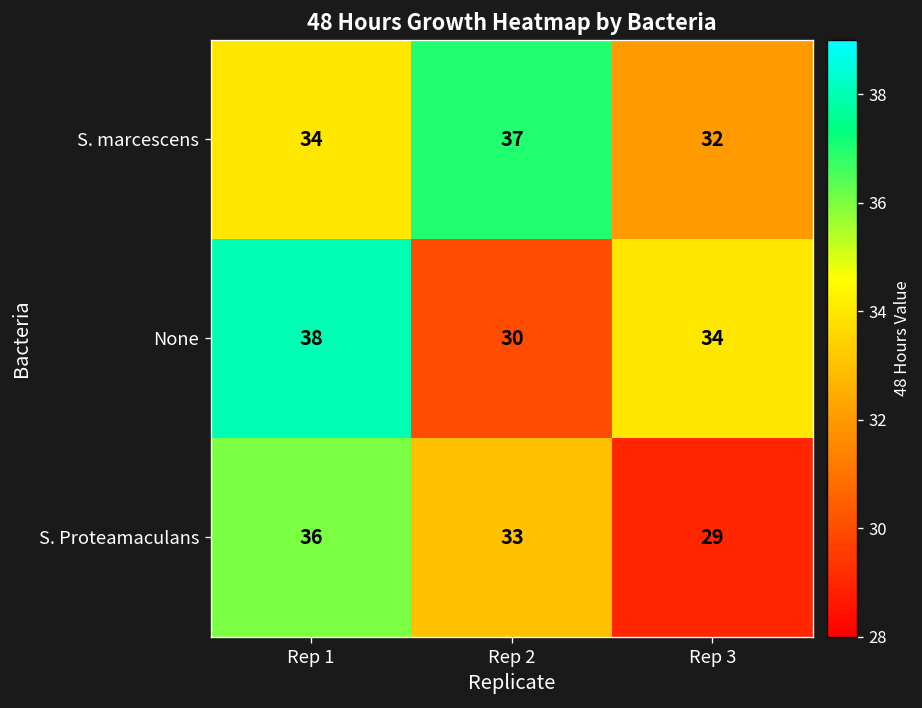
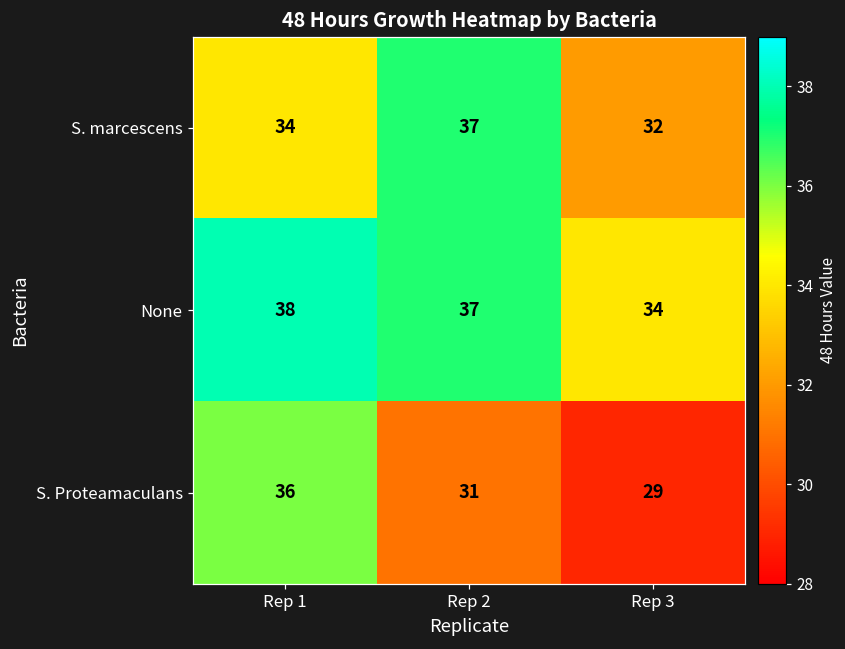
None, Rep 2: 30 -> 37
S. Proteamaculans, Rep 2: 33 -> 31
